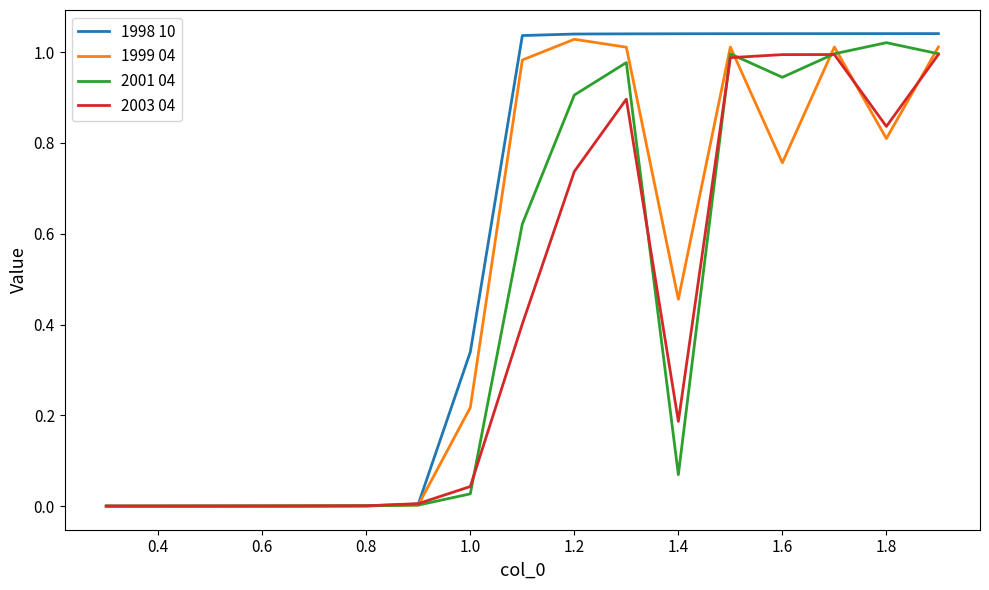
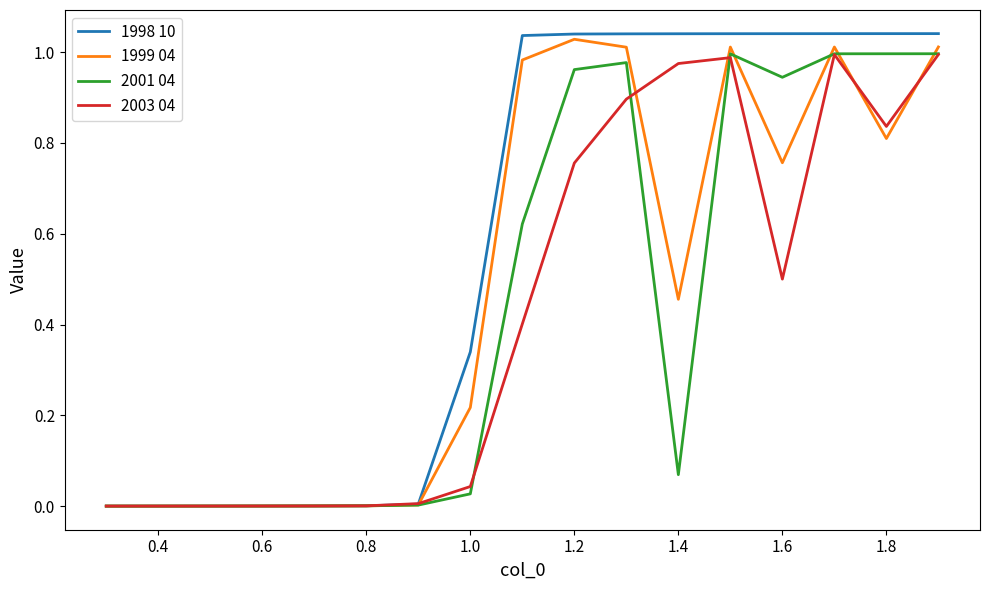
2001 04, 1.2: 0.91 -> 0.96
2003 04, 1.2: 0.74 -> 0.76
2003 04, 1.4: 0.19 -> 0.97
2003 04, 1.6: 0.99 -> 0.50
2001 04, 1.8: 1.02 -> 1.00
